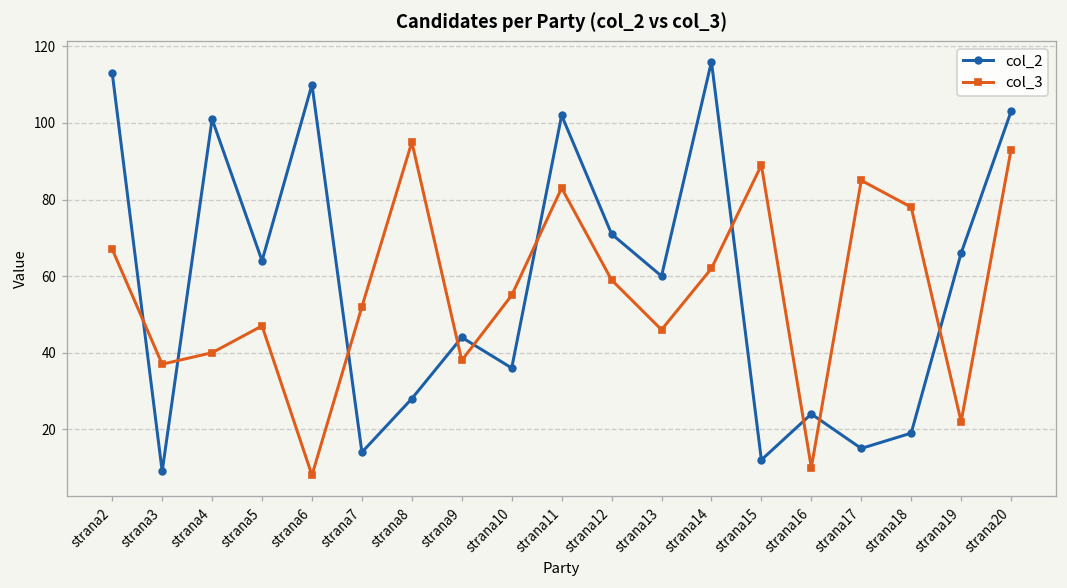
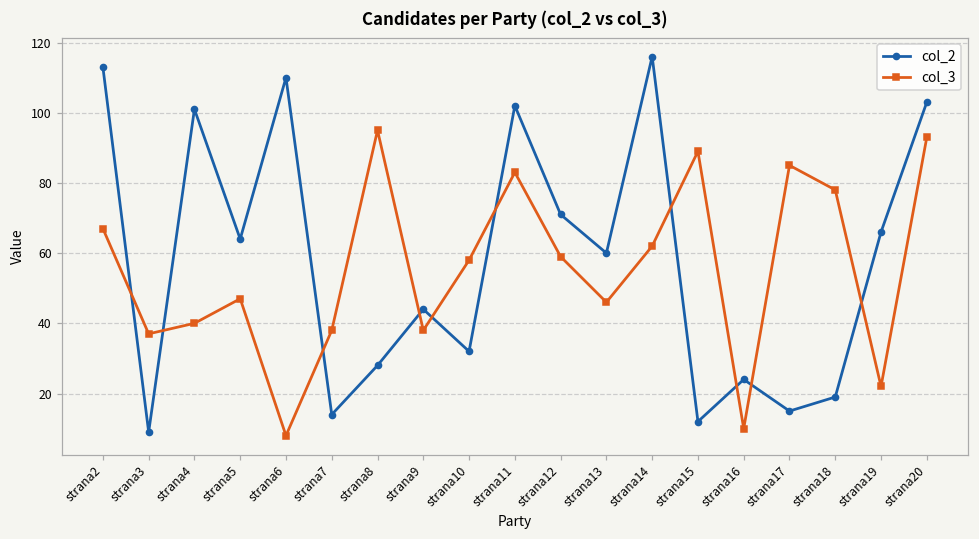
col_3, strana7: 52 -> 38
col_2, strana10: 36 -> 32
col_3, strana10: 55 -> 58
